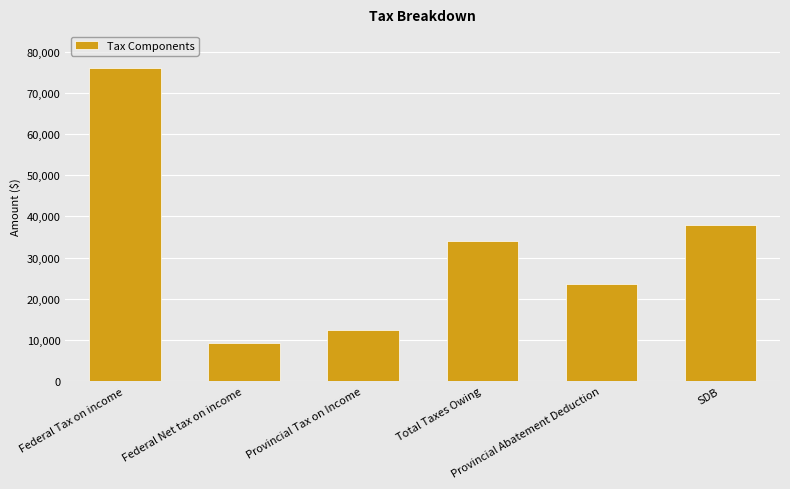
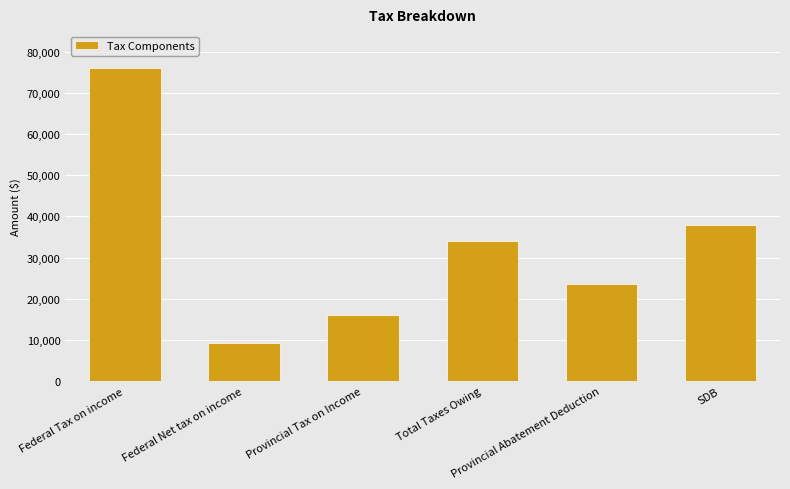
Provincial Tax on Income: 12,000 -> 16,000
